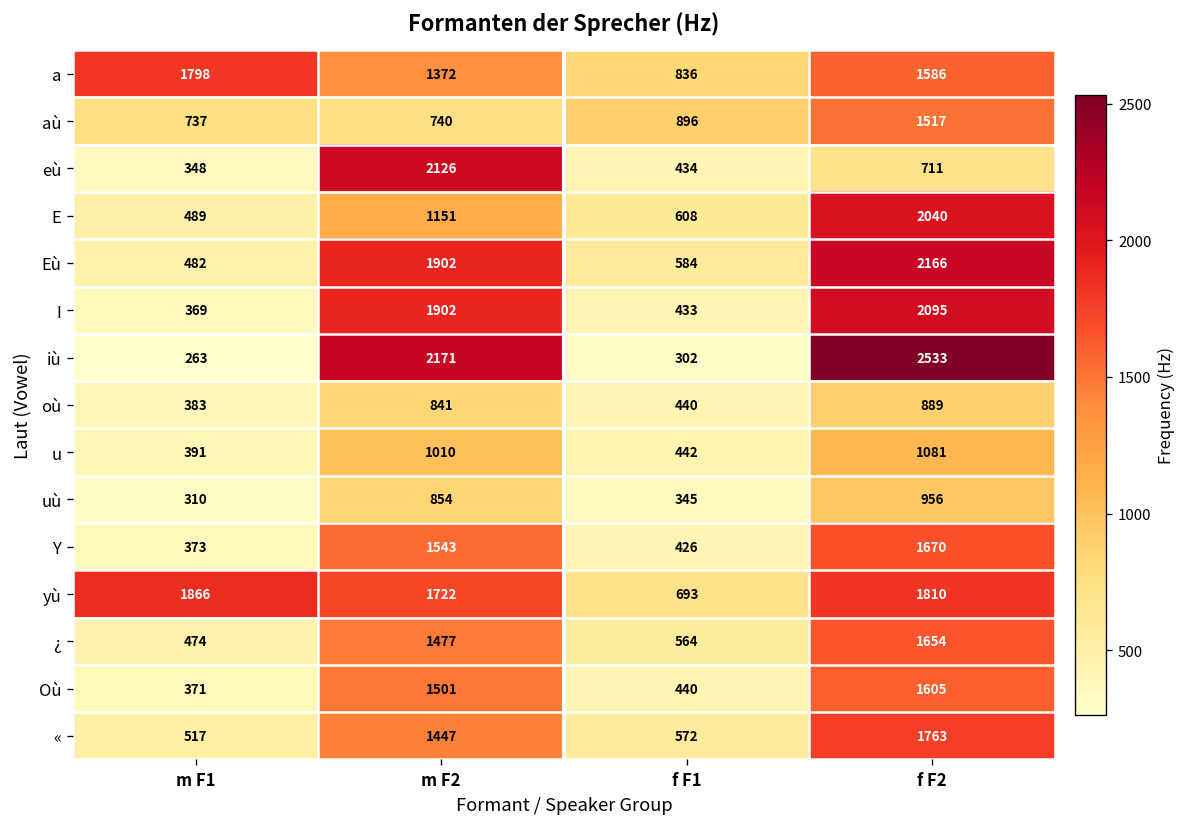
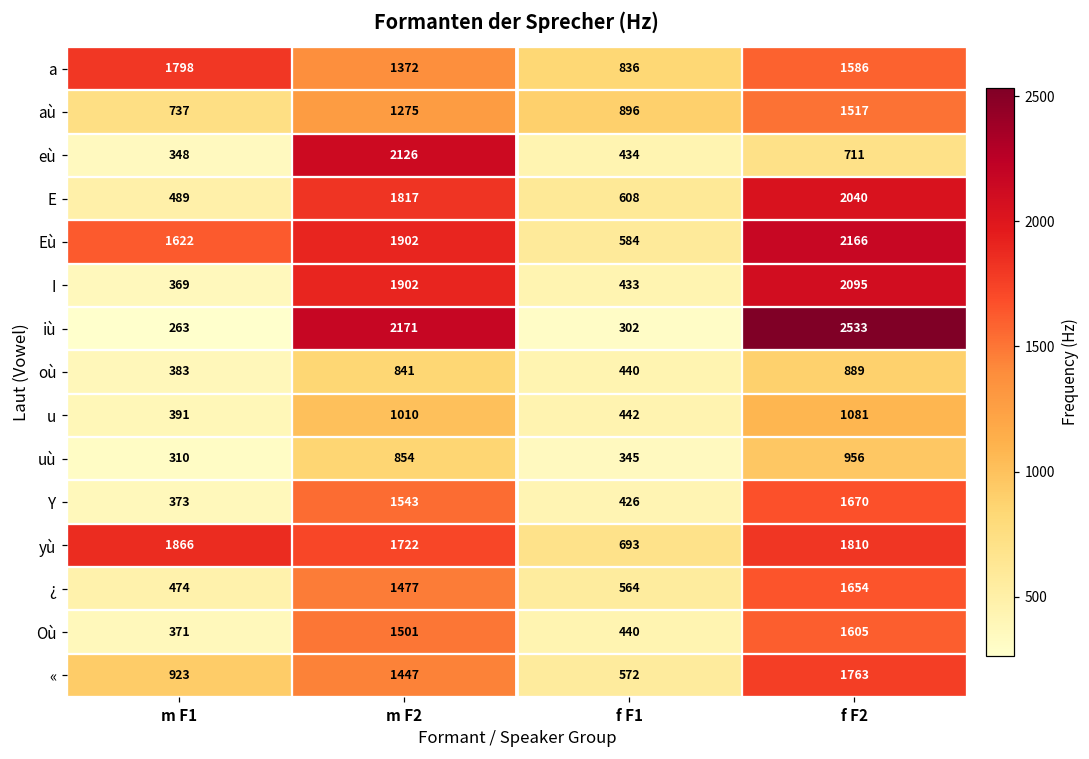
aù, m F2: 740 -> 1275
E, m F2: 1151 -> 1817
Eù, m F1: 482 -> 1622
«, m F1: 517 -> 923
